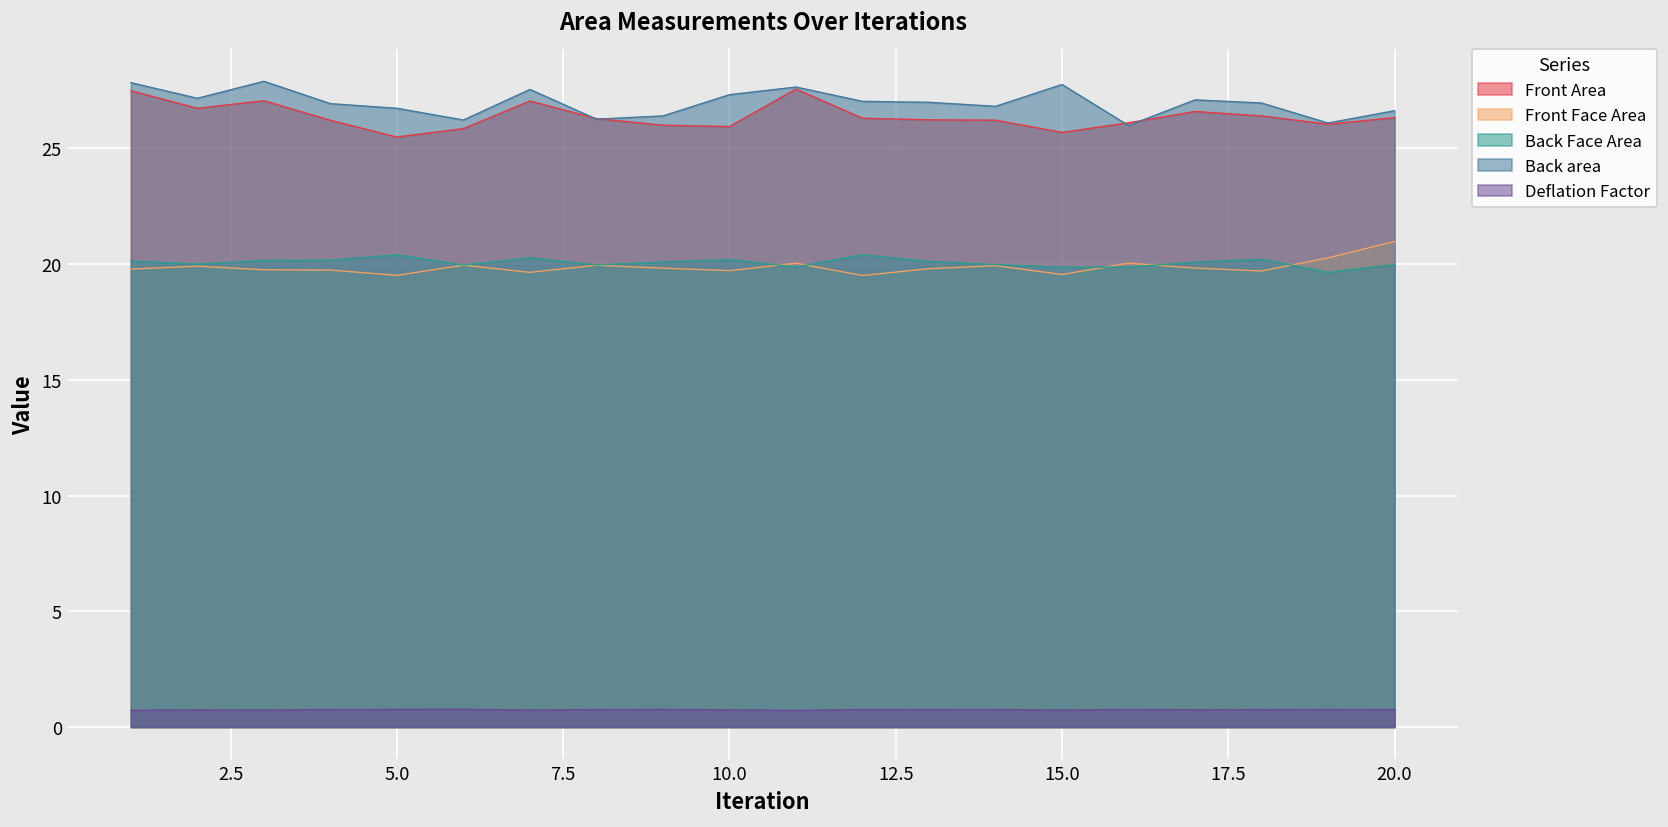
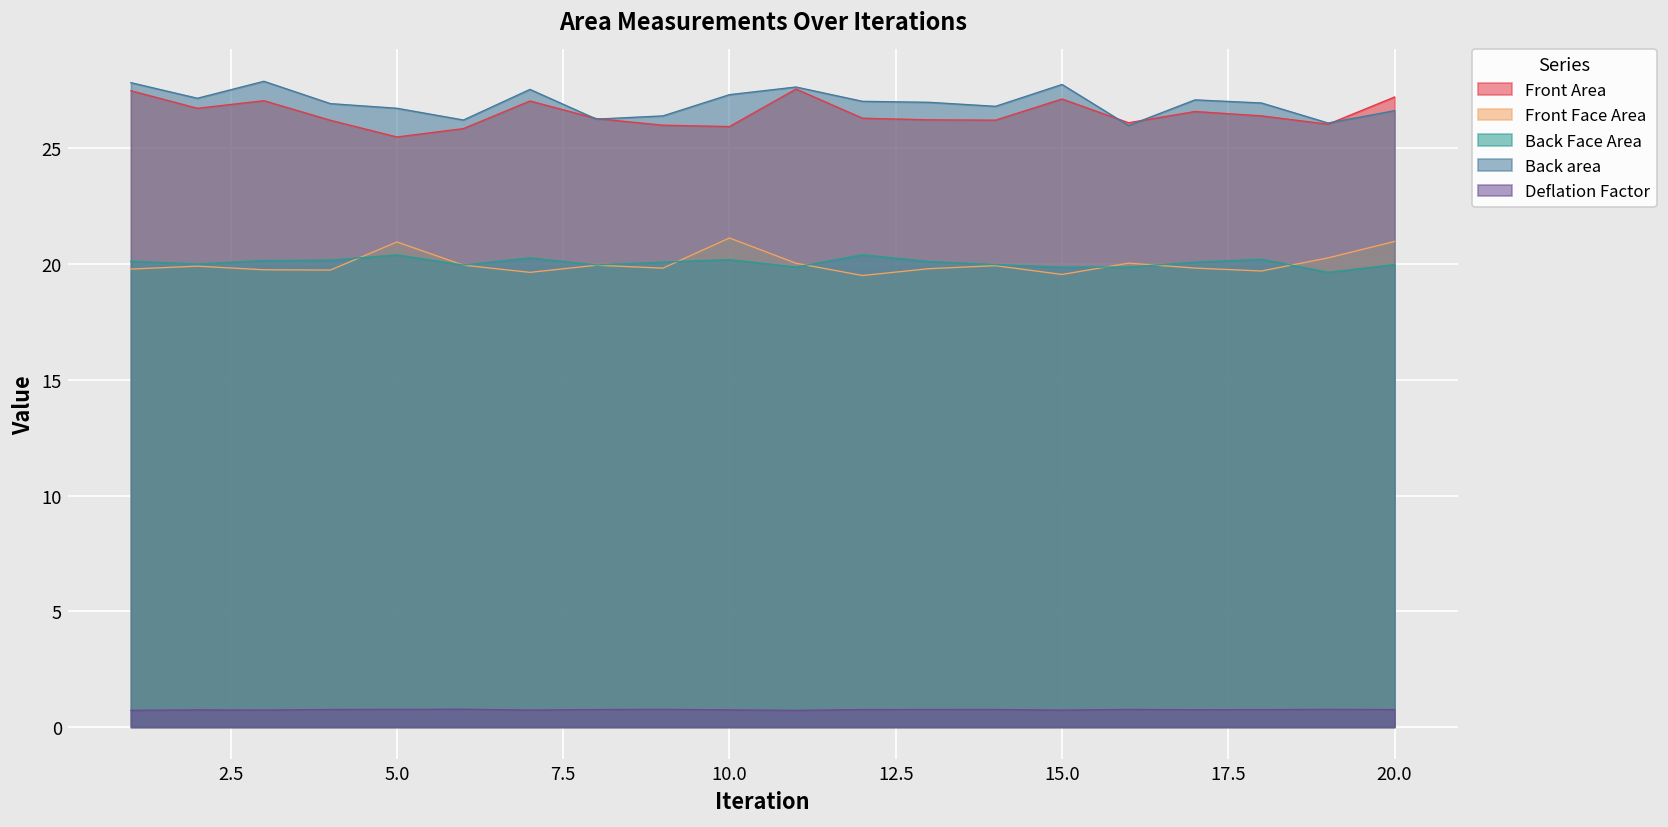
Front Face Area, 5.0: 19.5 -> 21.0
Front Face Area, 10.0: 19.7 -> 21.1
Front Area, 15.0: 25.7 -> 27.1
Front Area, 20.0: 26.3 -> 27.2
